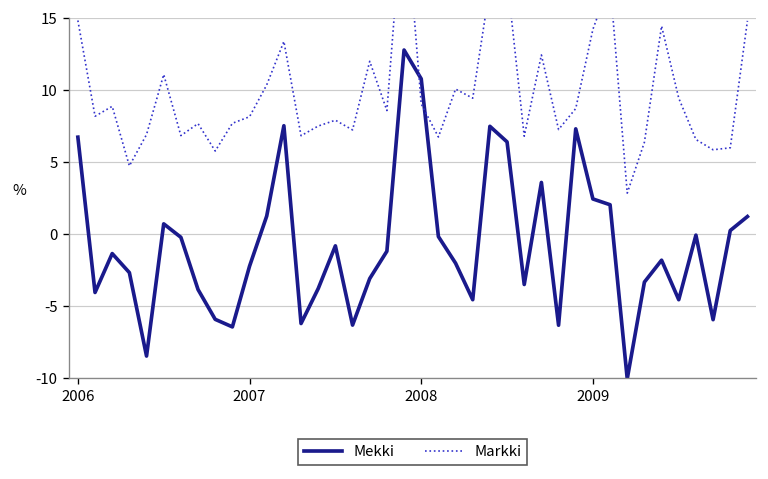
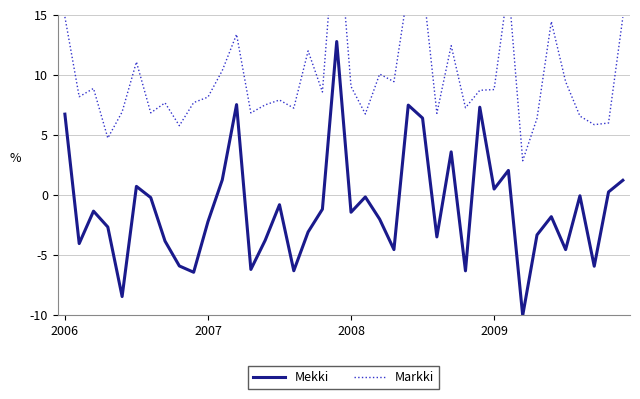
Mekki, 2008: 10.8 -> -1.5
Mekki, 2009: 2.4 -> 0.5
Markki, 2009: 14.2 -> 8.8
